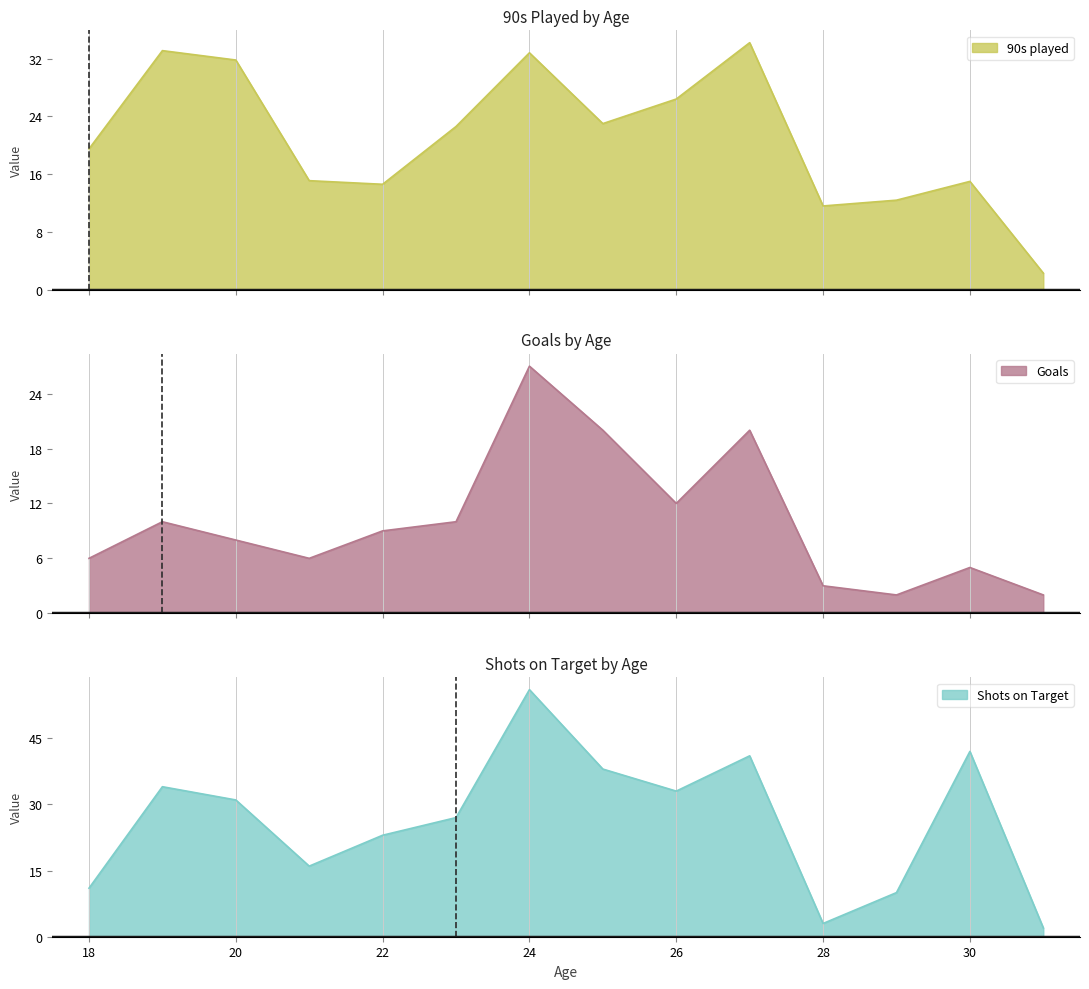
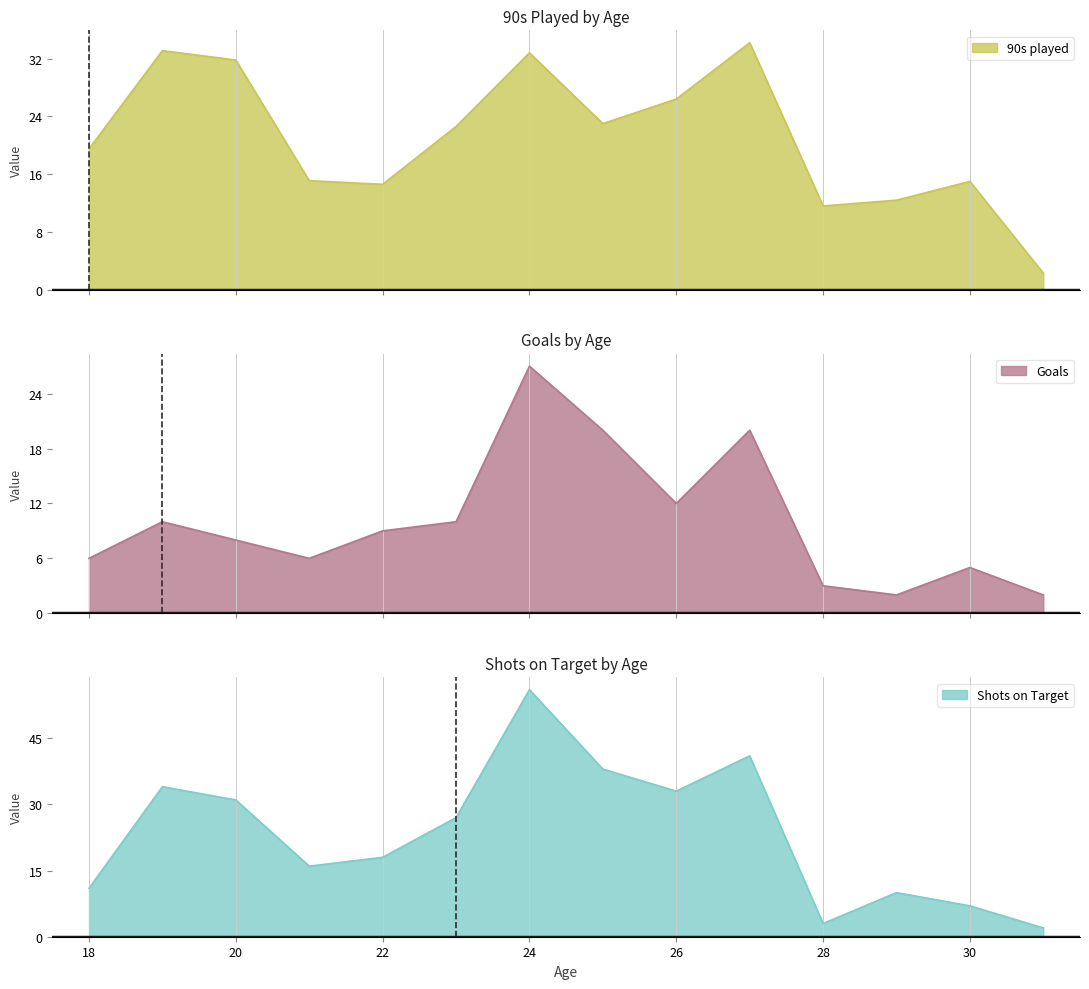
Shots on Target by Age, 22: 23 -> 18
Shots on Target by Age, 30: 42 -> 7
